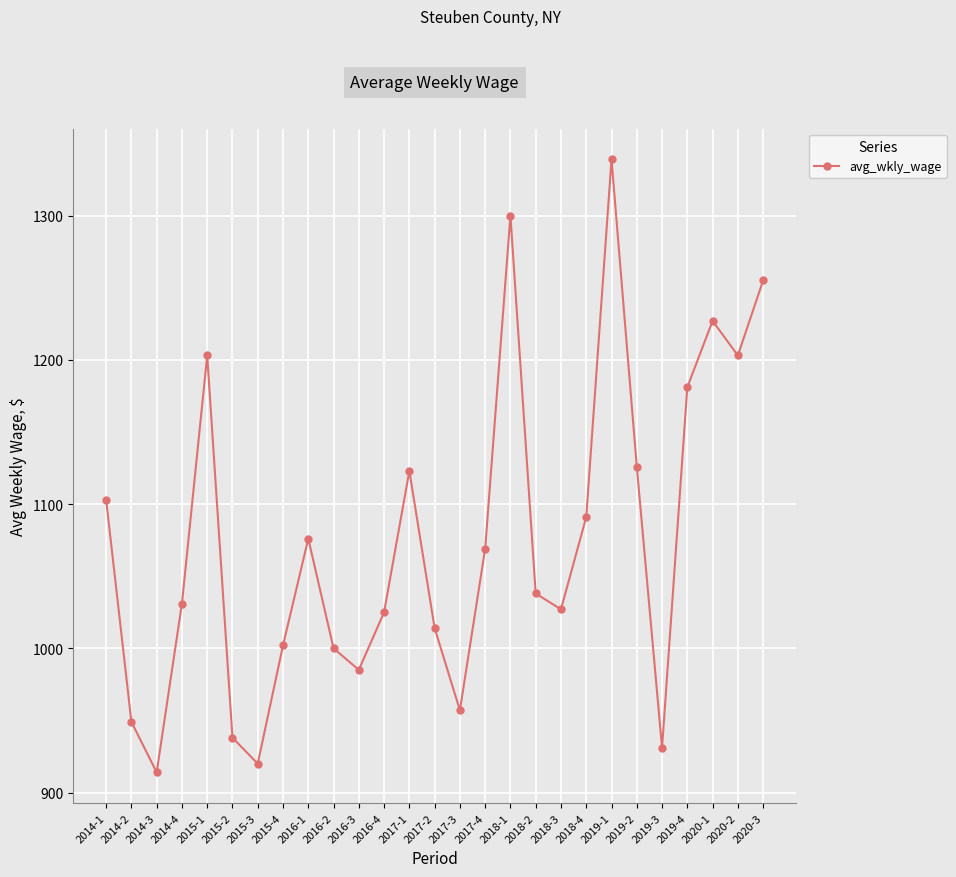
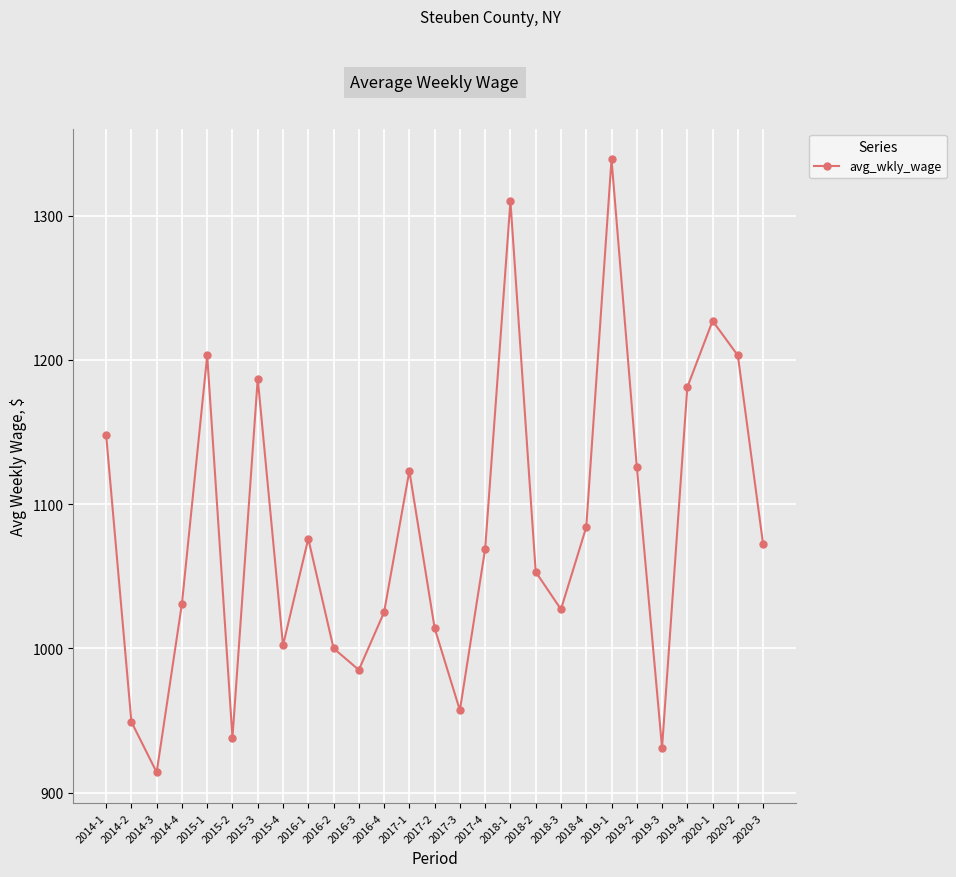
2014-1: 1103 -> 1148
2015-3: 920 -> 1187
2018-1: 1300 -> 1310
2018-2: 1038 -> 1053
2018-4: 1091 -> 1084
2020-3: 1255 -> 1072
